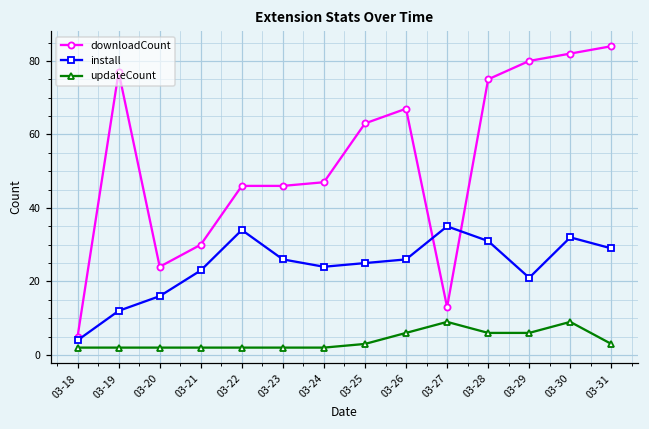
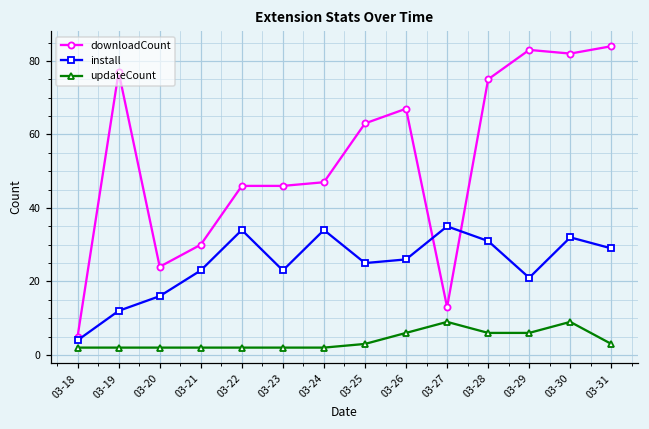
install, 03-23: 26 -> 23
install, 03-24: 24 -> 34
downloadCount, 03-29: 80 -> 83
